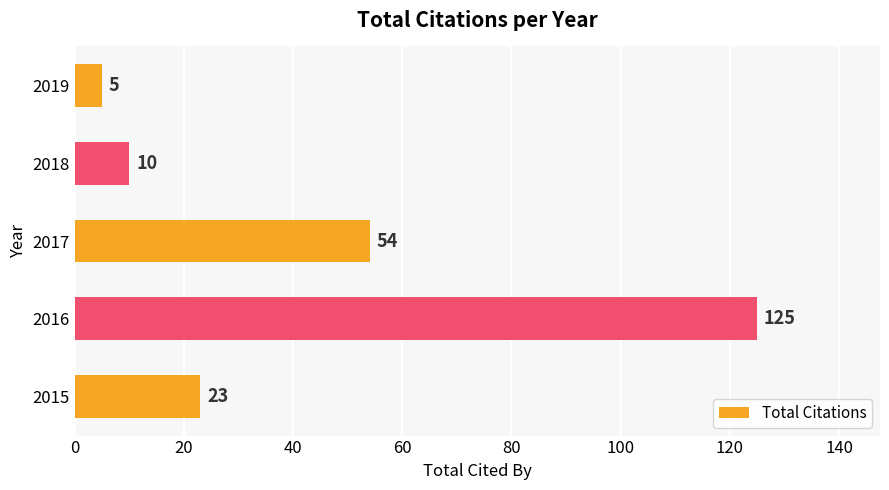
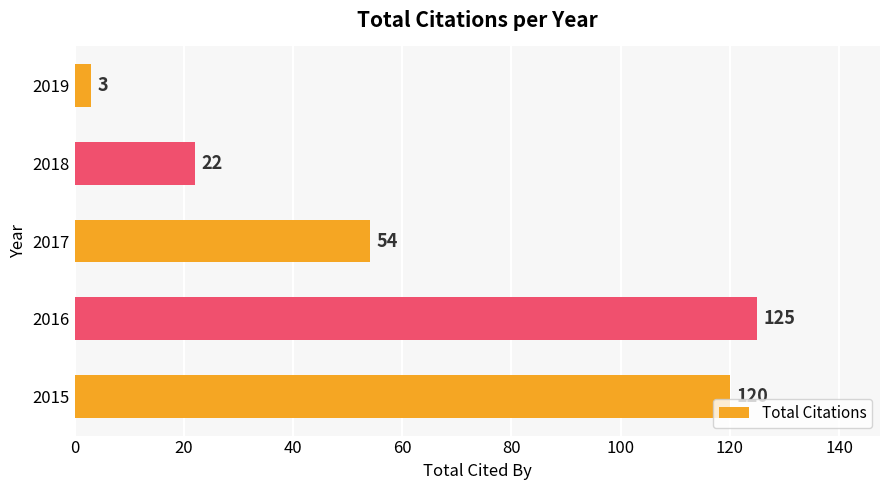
2019: 5 -> 3
2018: 10 -> 22
2015: 23 -> 120
